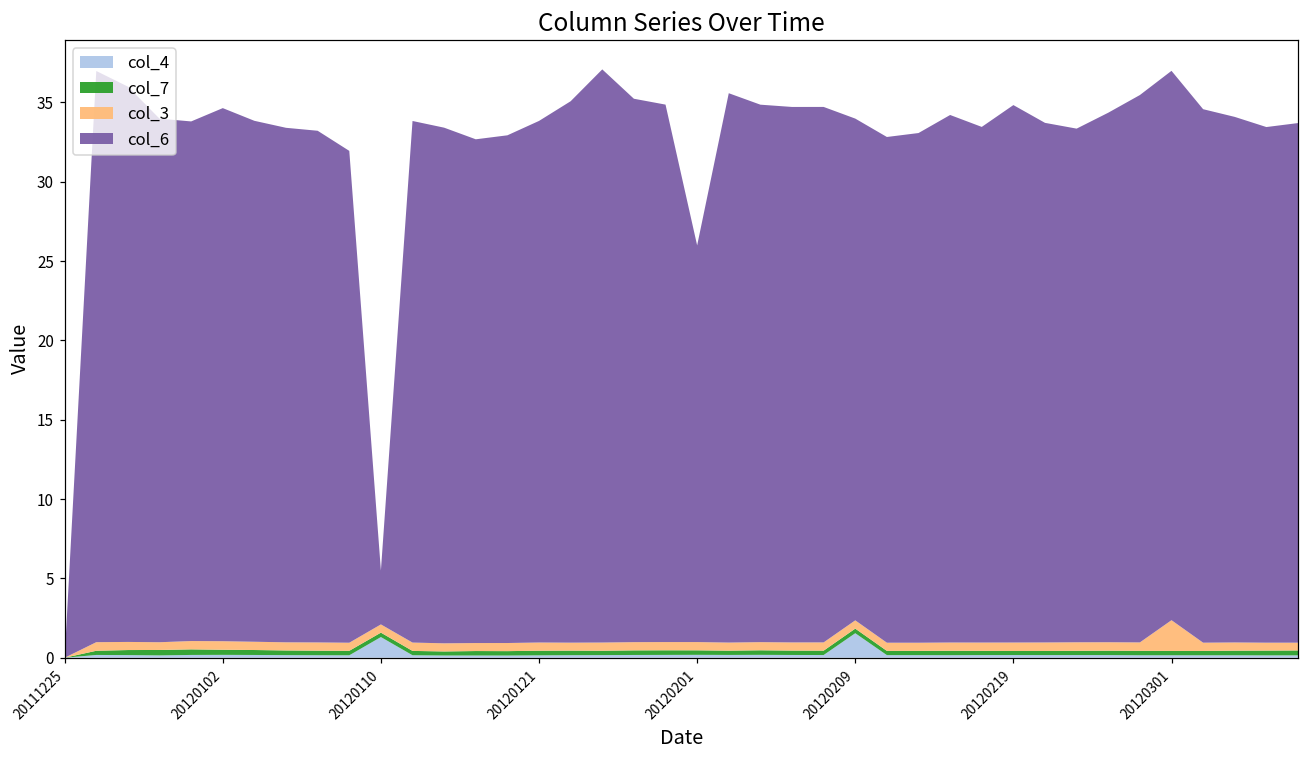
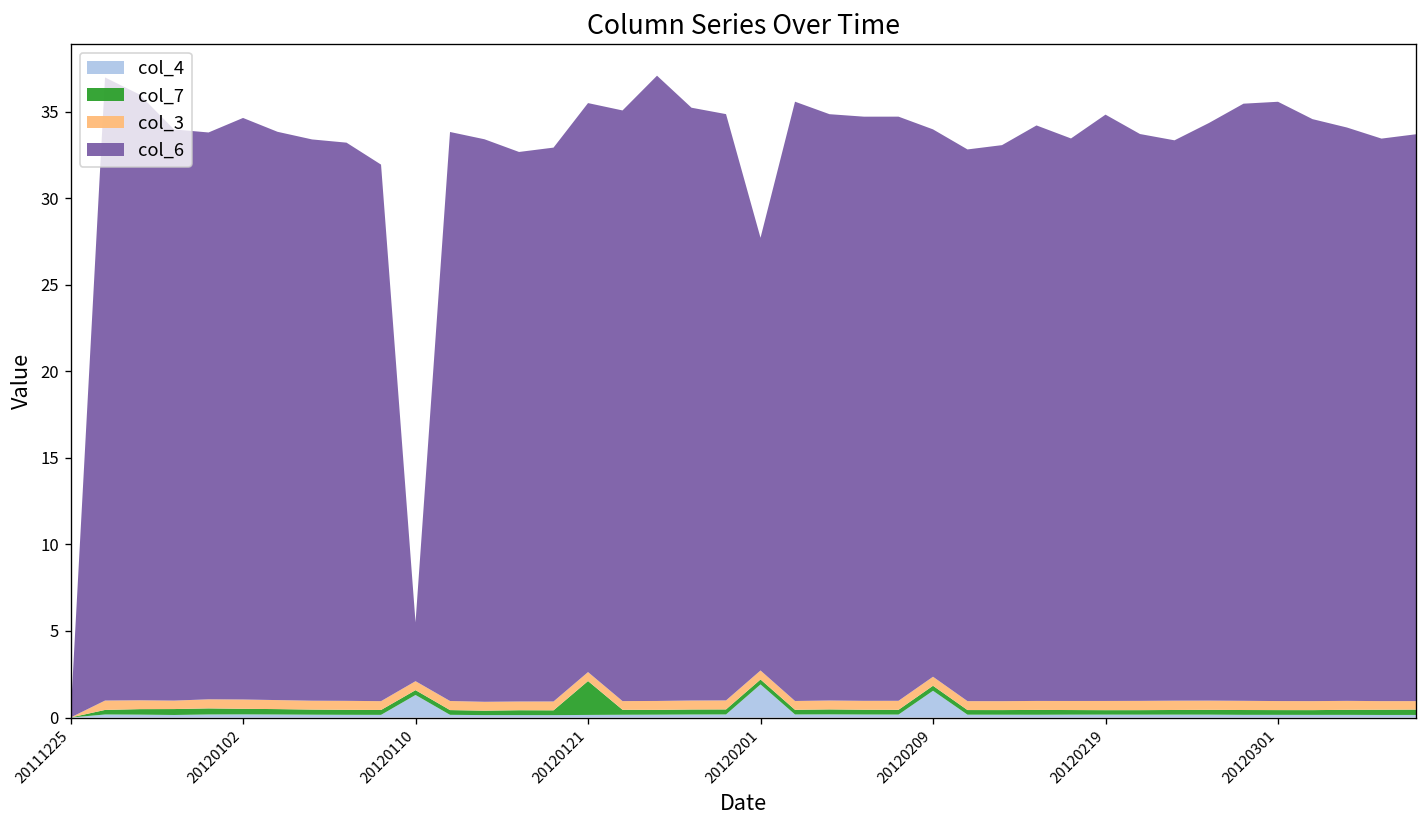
col_7, 20120121: 0.3 -> 2.0
col_4, 20120201: 0.2 -> 1.9
col_3, 20120301: 1.9 -> 0.5
